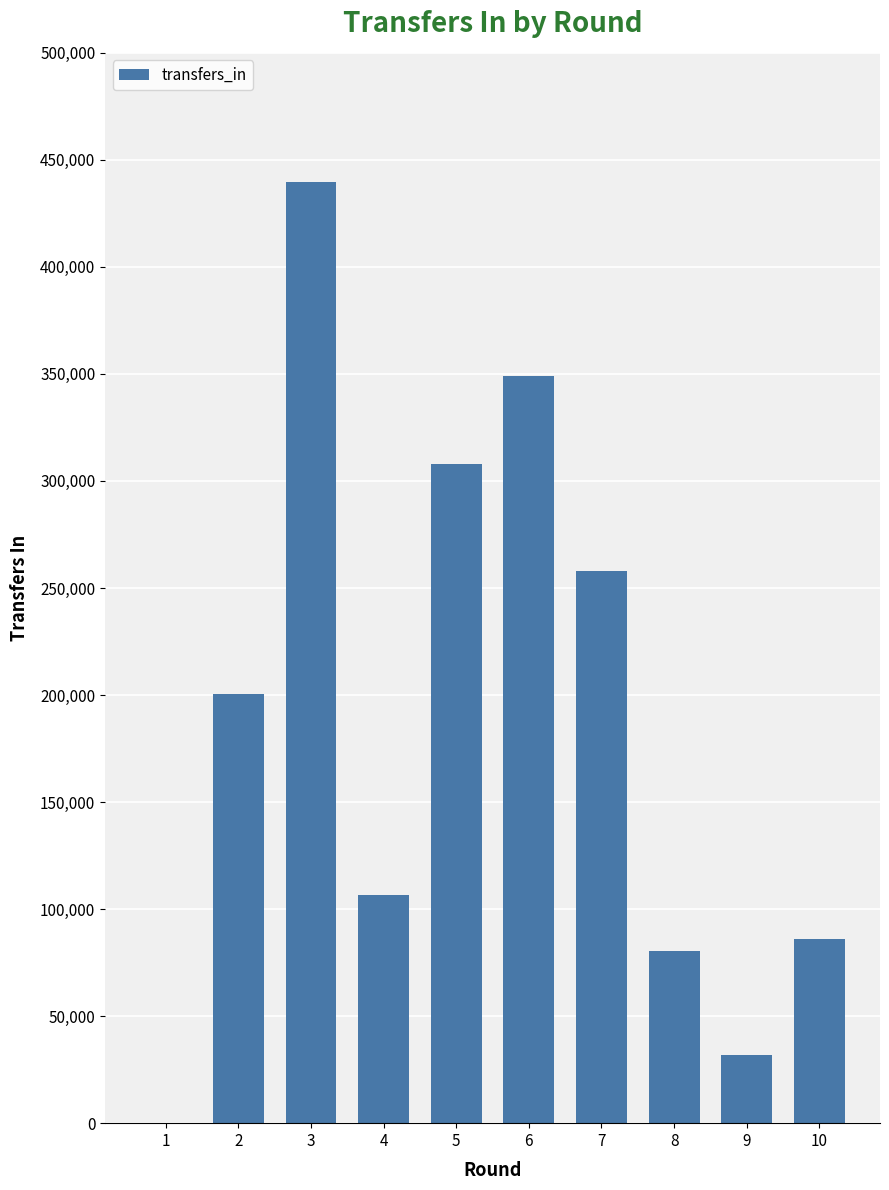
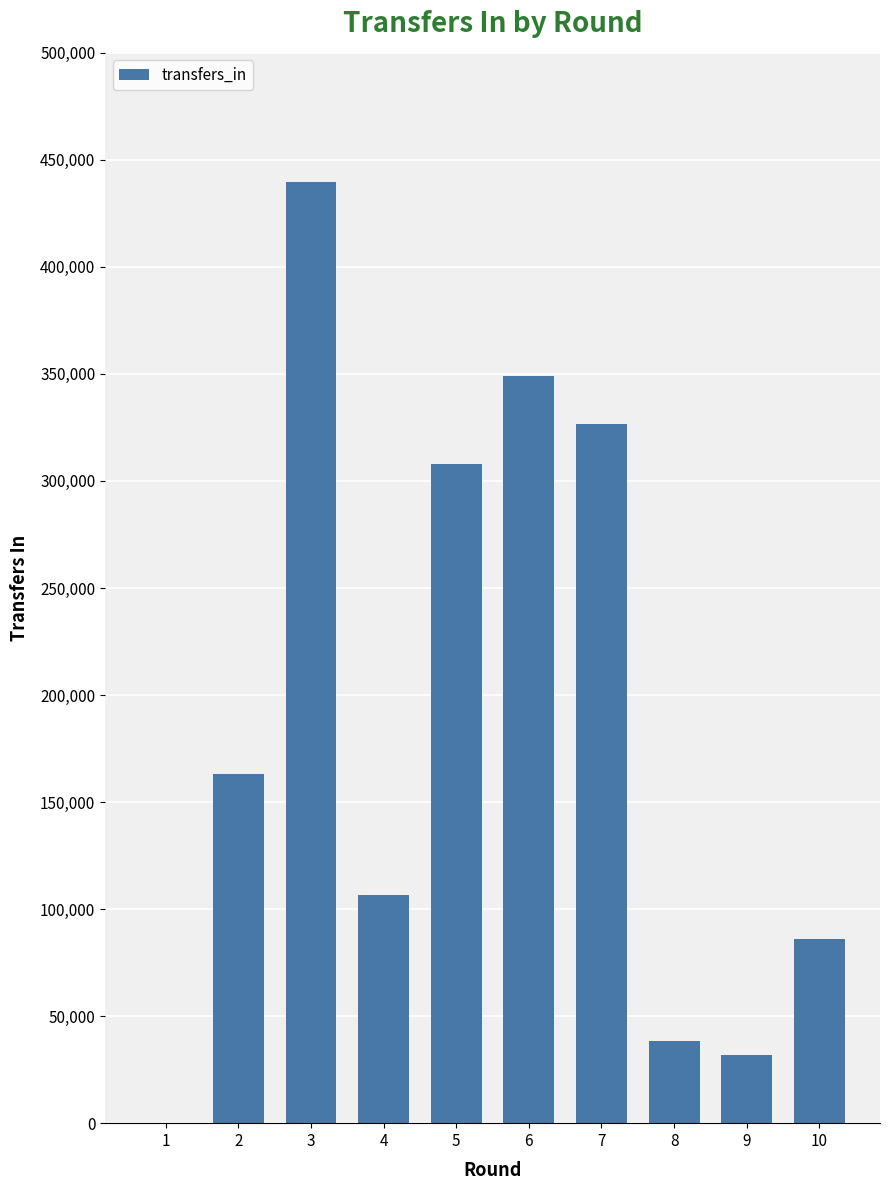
2: 201,000 -> 163,000
7: 258,000 -> 327,000
8: 81,000 -> 38,000
